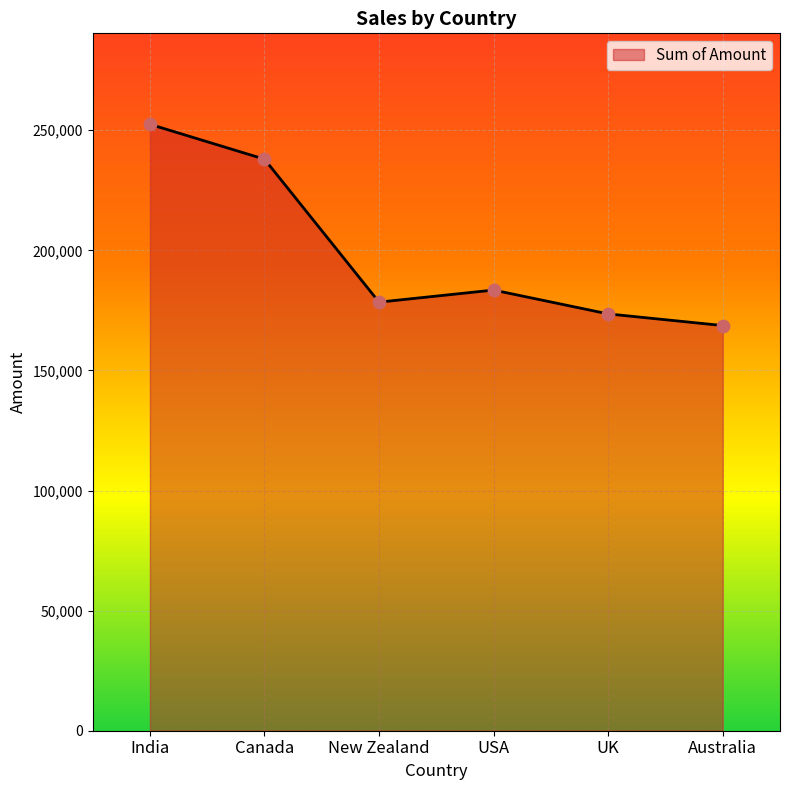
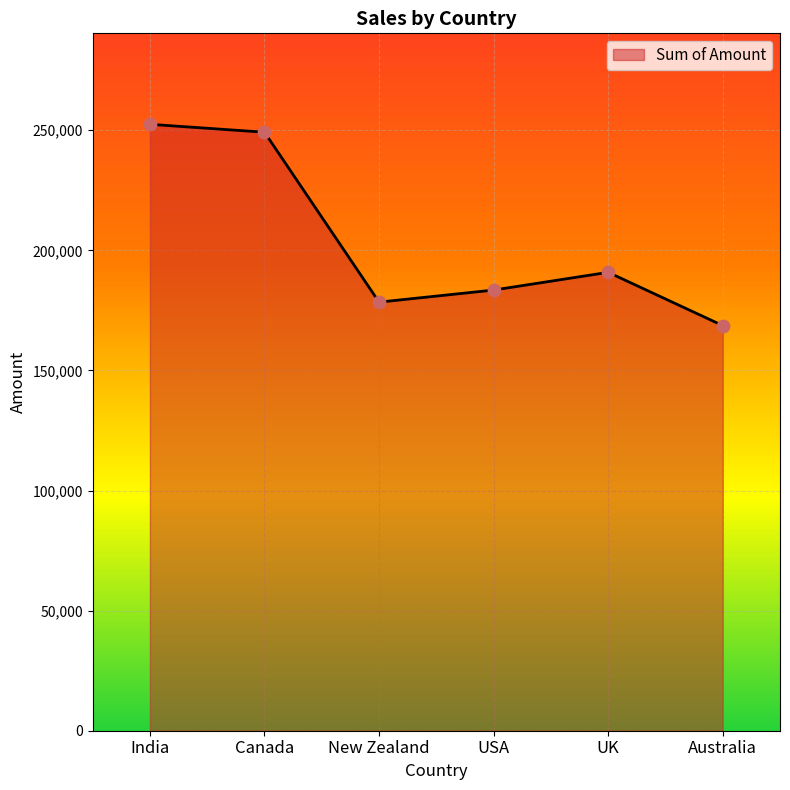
Canada: 238,000 -> 249,000
UK: 174,000 -> 191,000
